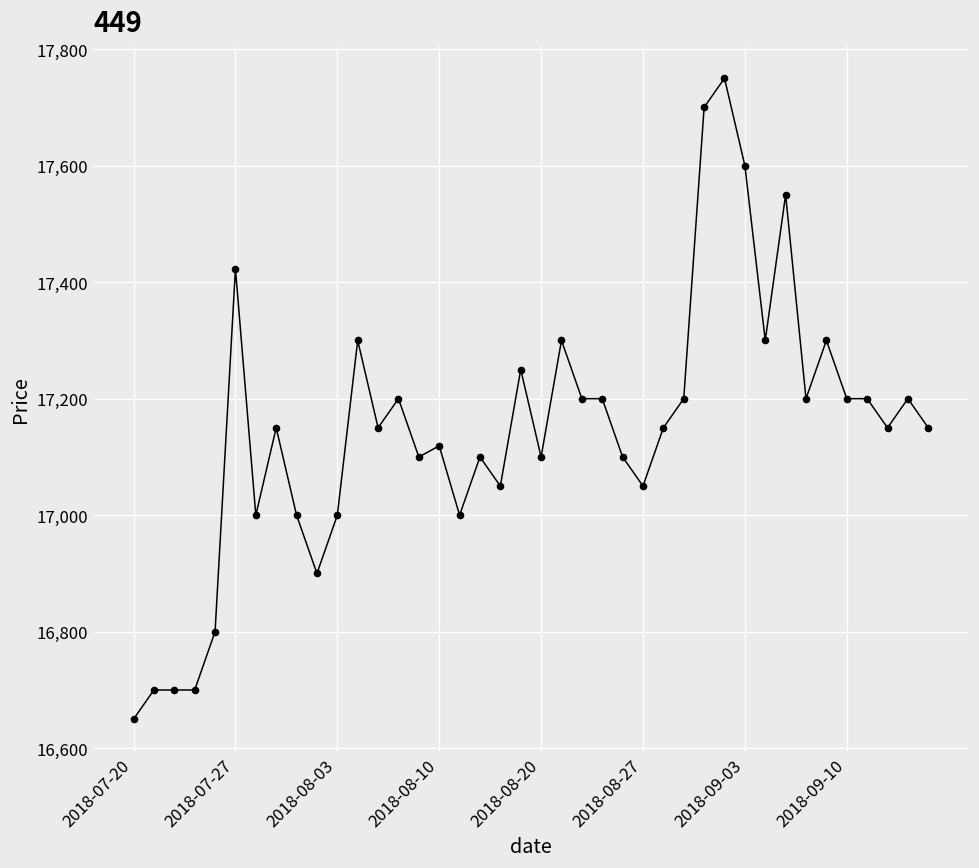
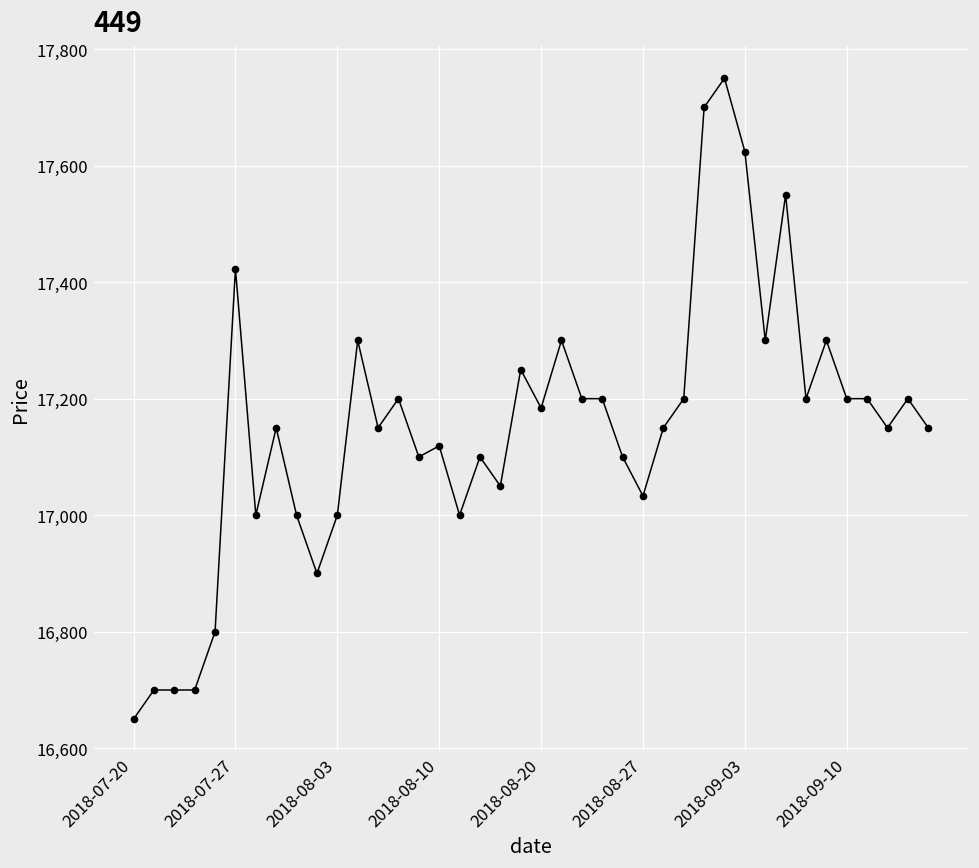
2018-08-20: 17,100 -> 17,180
2018-08-27: 17,050 -> 17,030
2018-09-03: 17,600 -> 17,620
